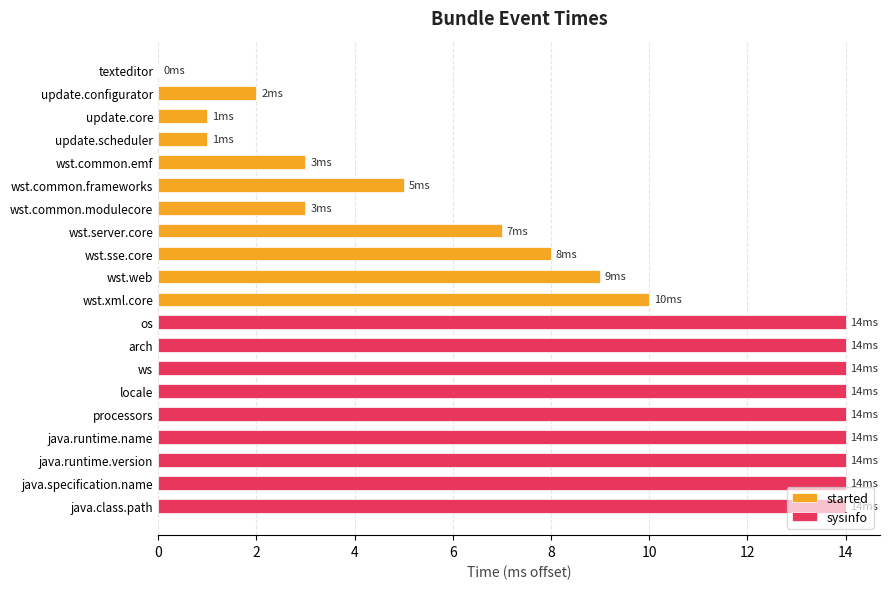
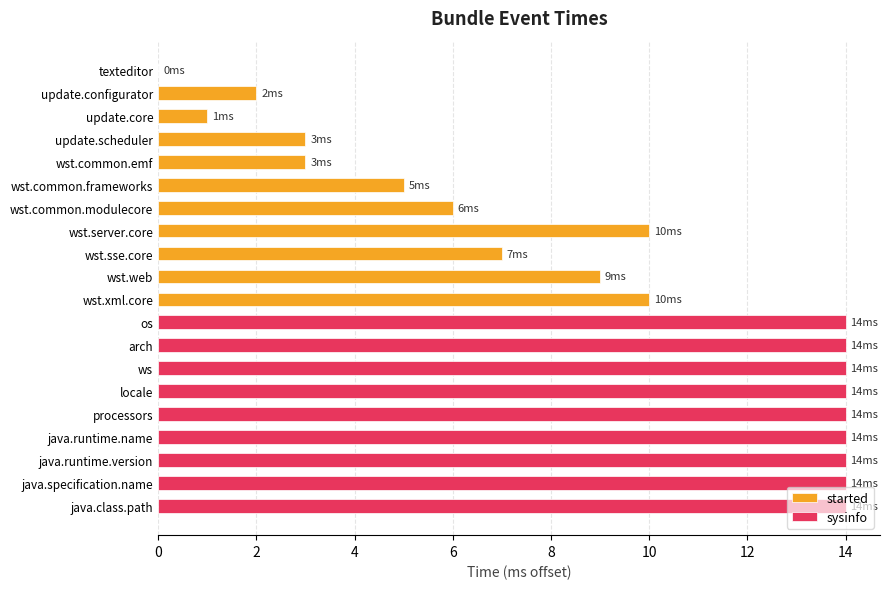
started, update.scheduler: 1 -> 3
started, wst.common.modulecore: 3 -> 6
started, wst.server.core: 7 -> 10
started, wst.sse.core: 8 -> 7
